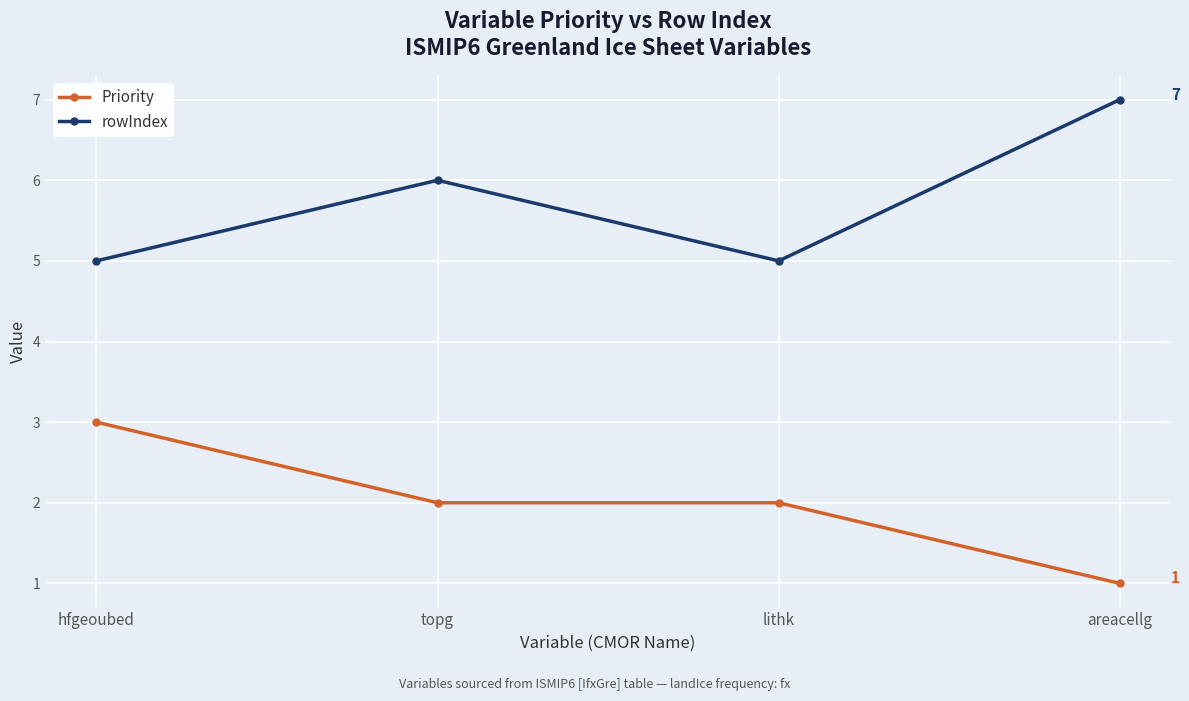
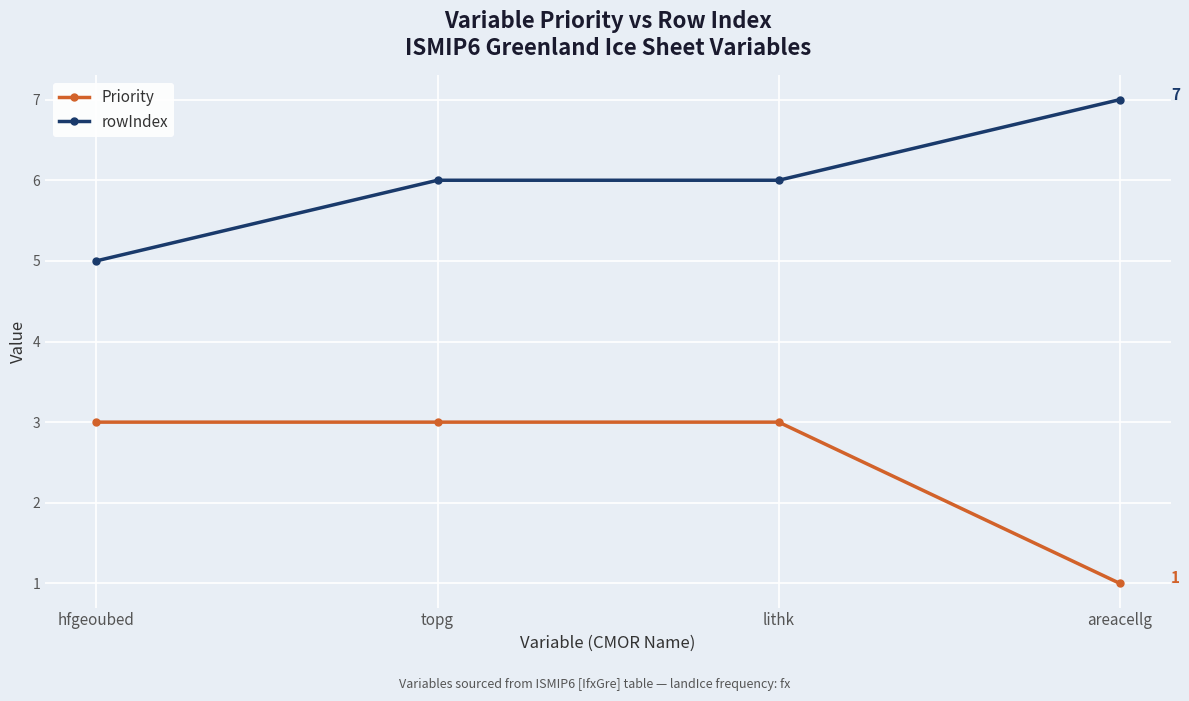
Priority, topg: 2 -> 3
Priority, lithk: 2 -> 3
rowIndex, lithk: 5 -> 6
